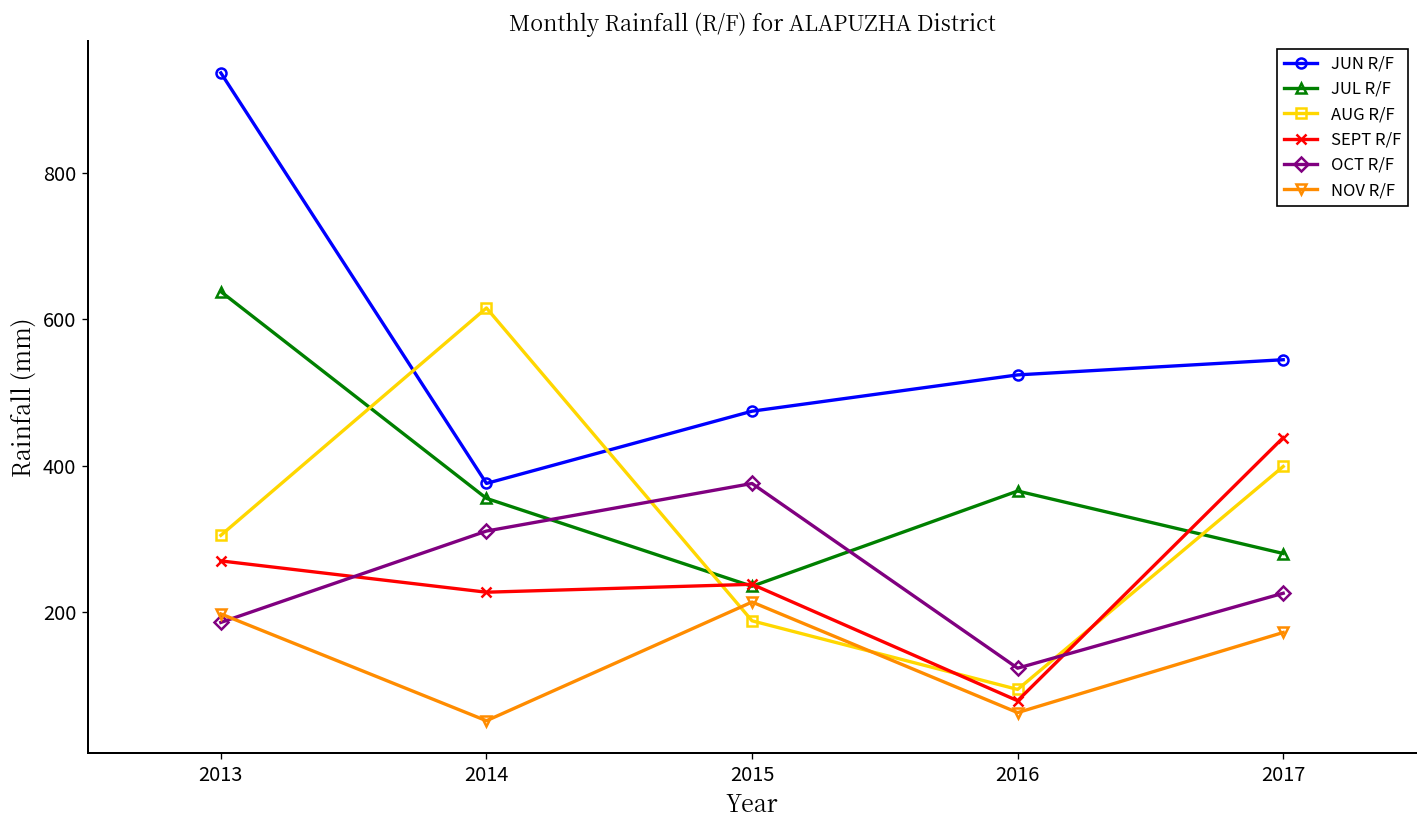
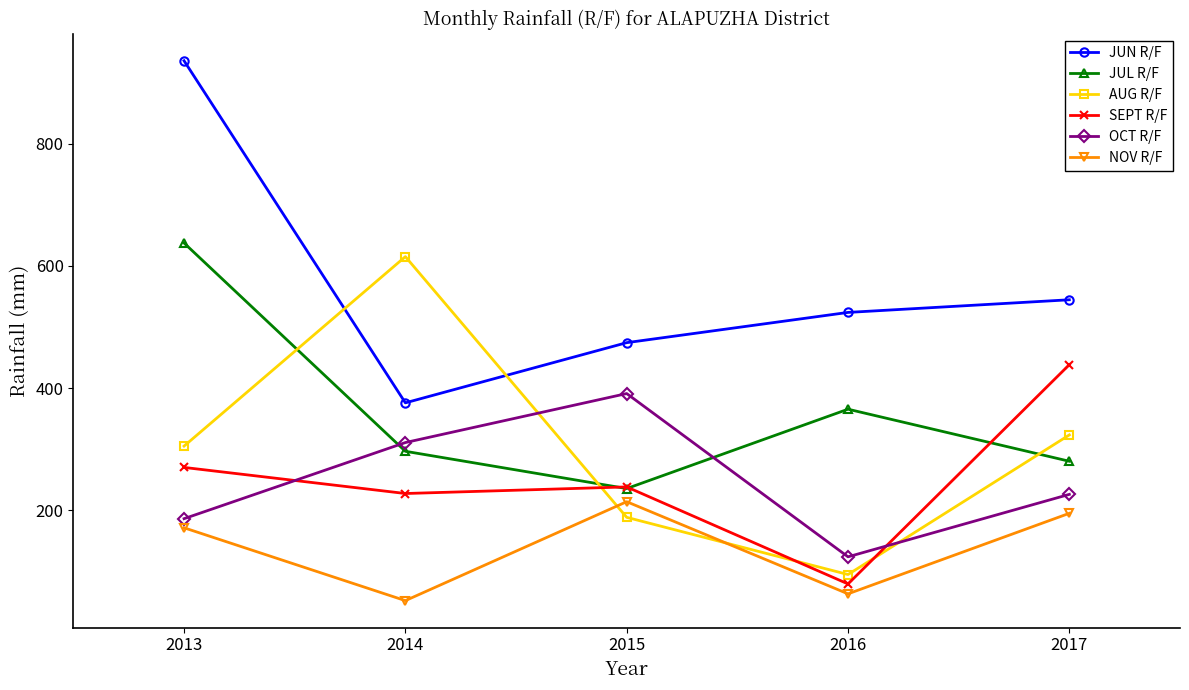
NOV R/F, 2013: 200 -> 170
JUL R/F, 2014: 360 -> 300
OCT R/F, 2015: 380 -> 390
AUG R/F, 2017: 400 -> 320
NOV R/F, 2017: 170 -> 200
